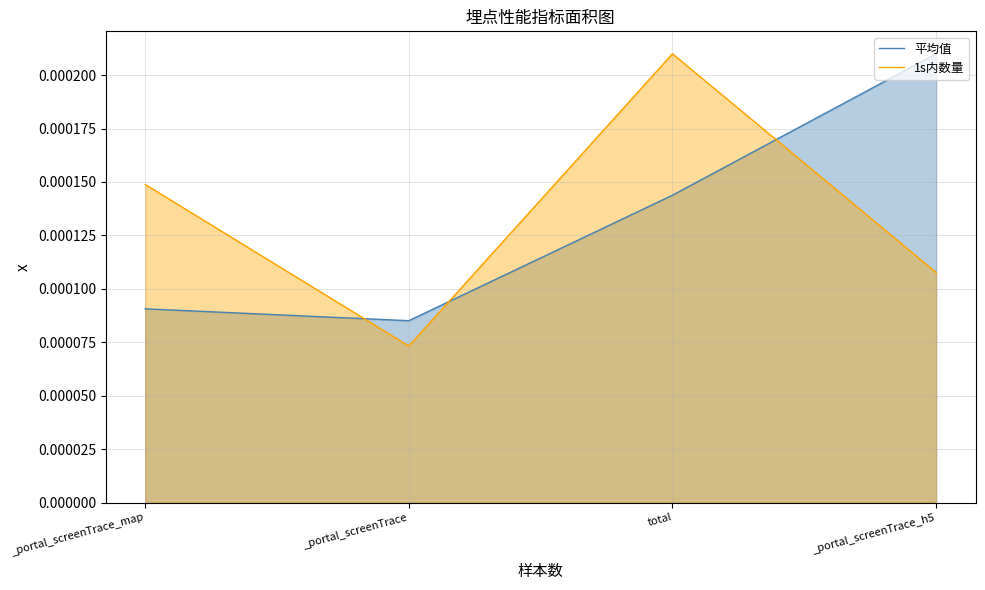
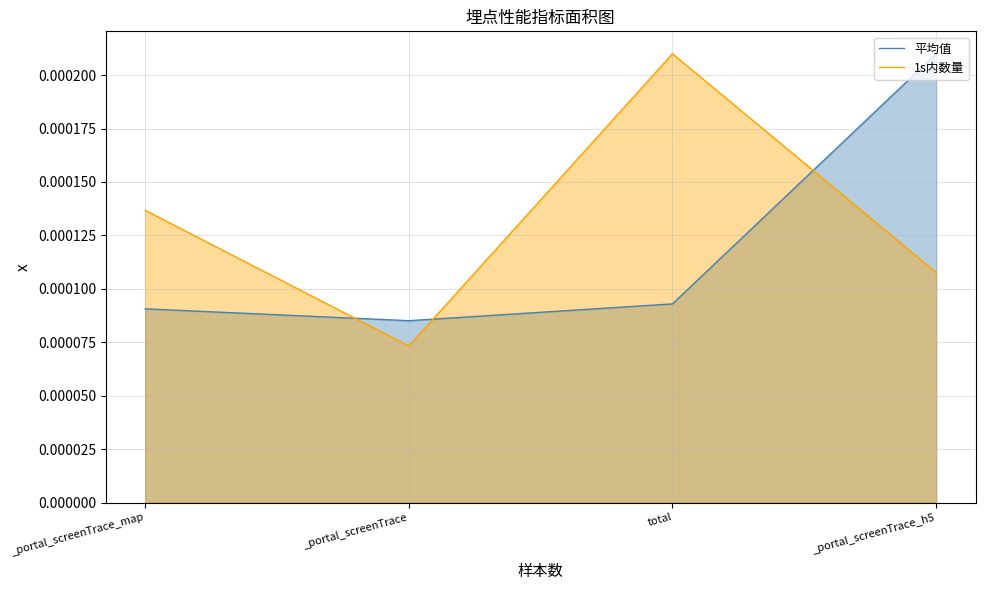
1s内数量, _portal_screenTrace_map: 0.000149 -> 0.000137
平均值, total: 0.000144 -> 0.000093
